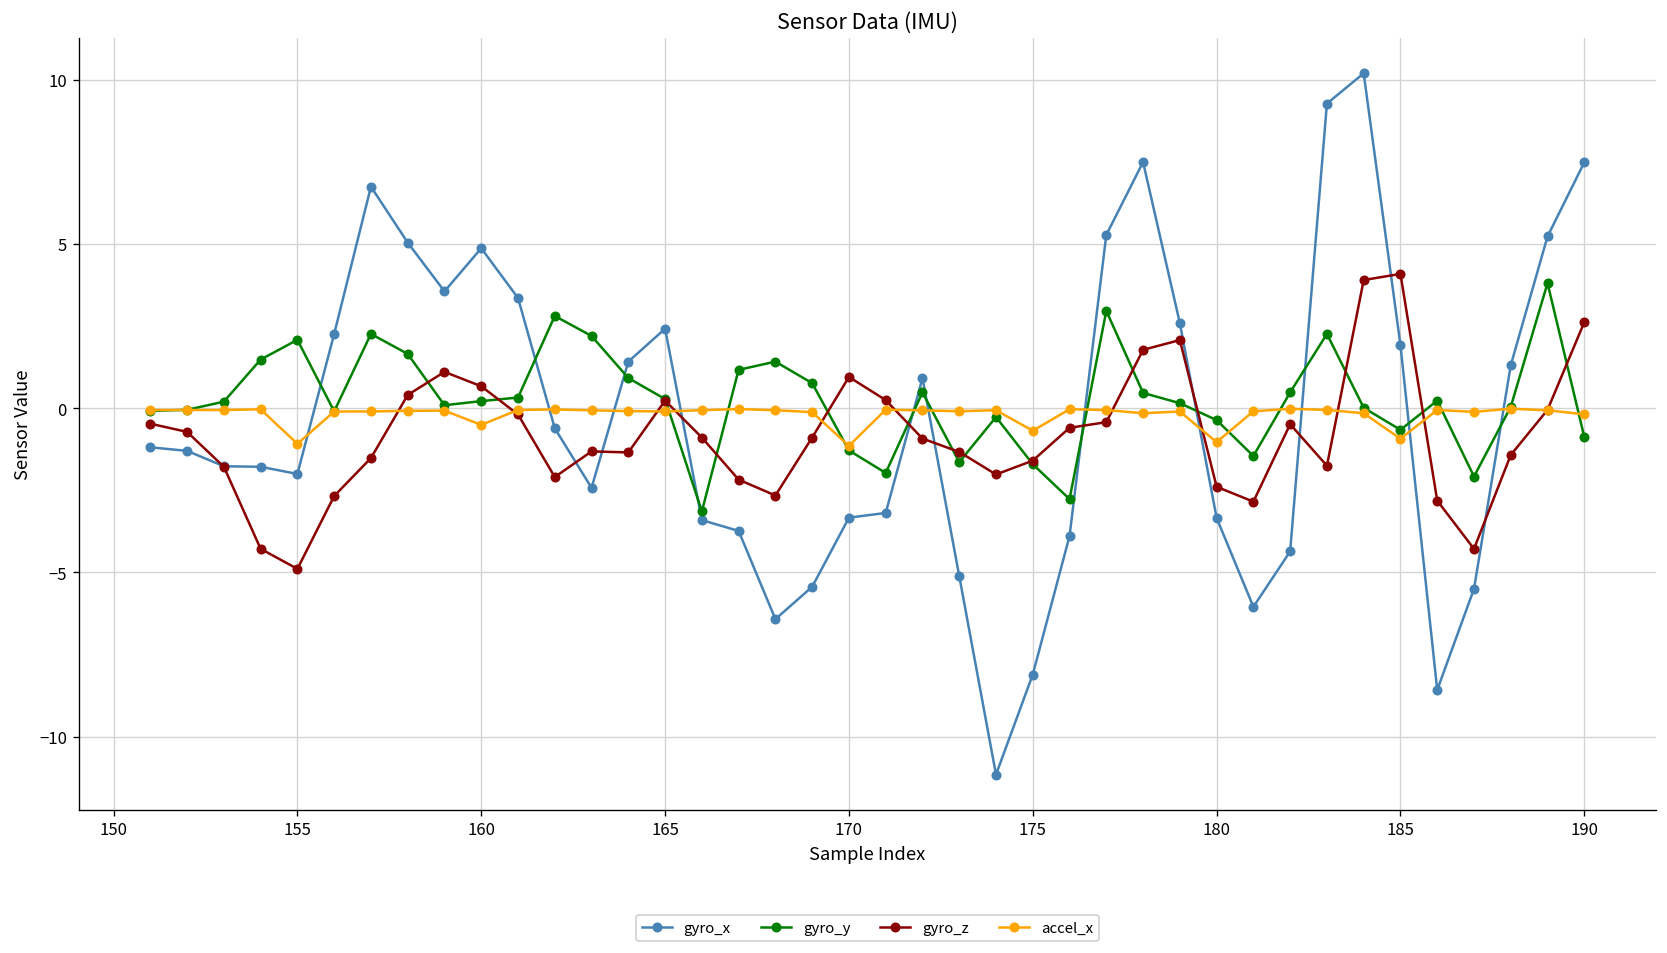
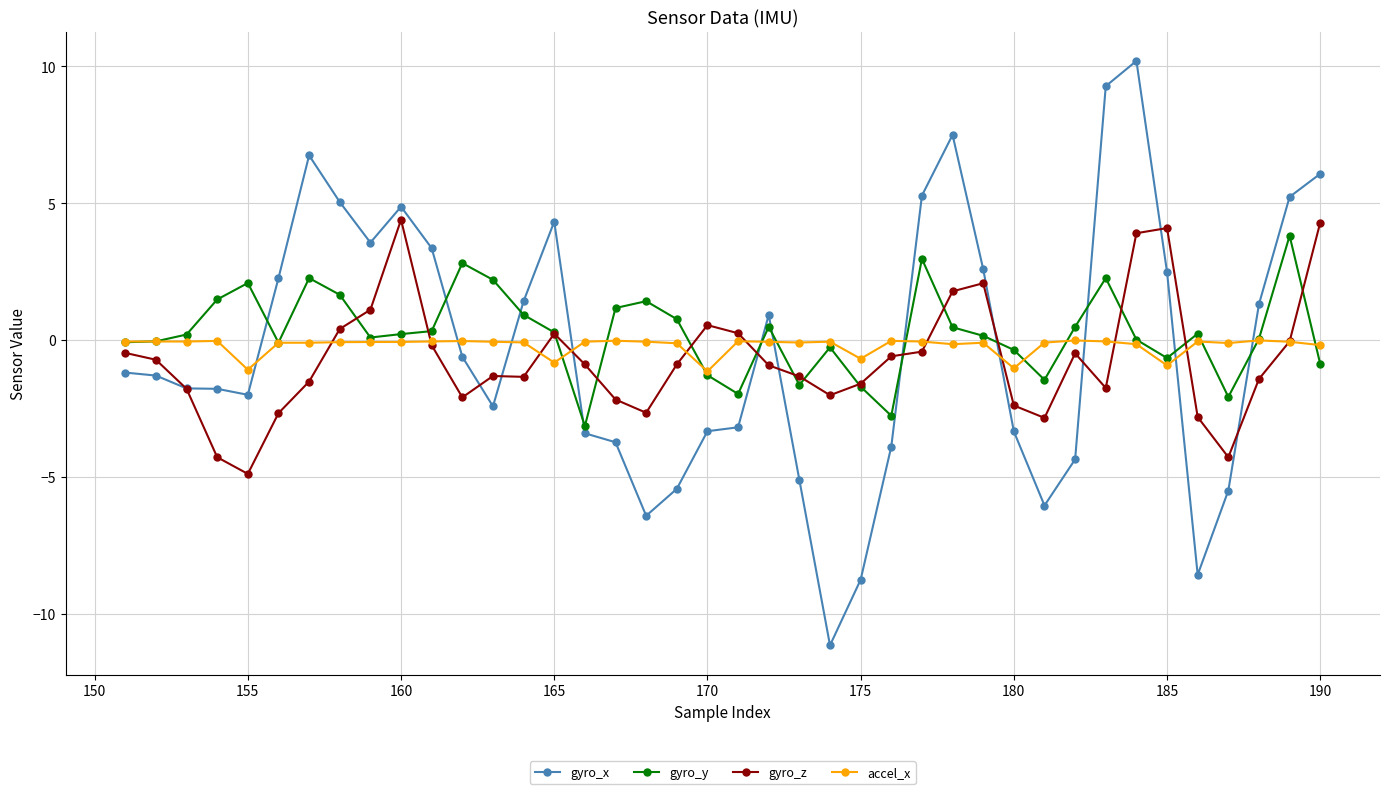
gyro_z, 160: 0.7 -> 4.4
accel_x, 160: -0.5 -> -0.1
gyro_x, 165: 2.4 -> 4.3
accel_x, 165: -0.1 -> -0.8
gyro_z, 170: 1.0 -> 0.5
gyro_x, 175: -8.1 -> -8.8
gyro_x, 185: 1.9 -> 2.5
gyro_x, 190: 7.5 -> 6.1
gyro_z, 190: 2.6 -> 4.3
